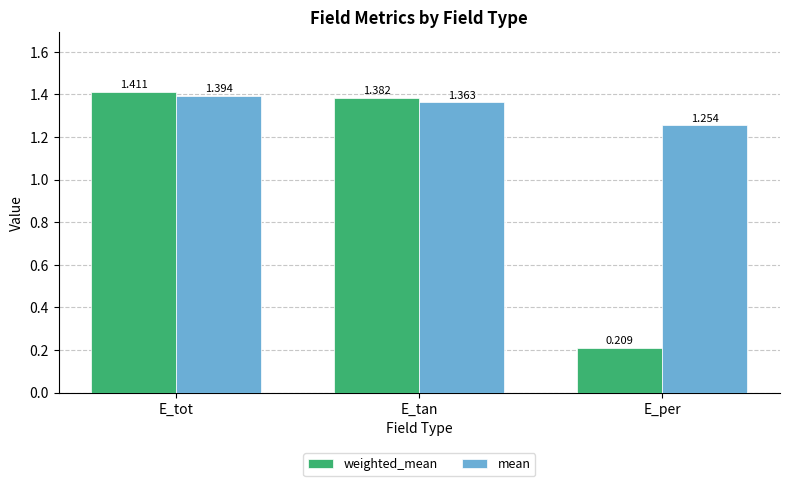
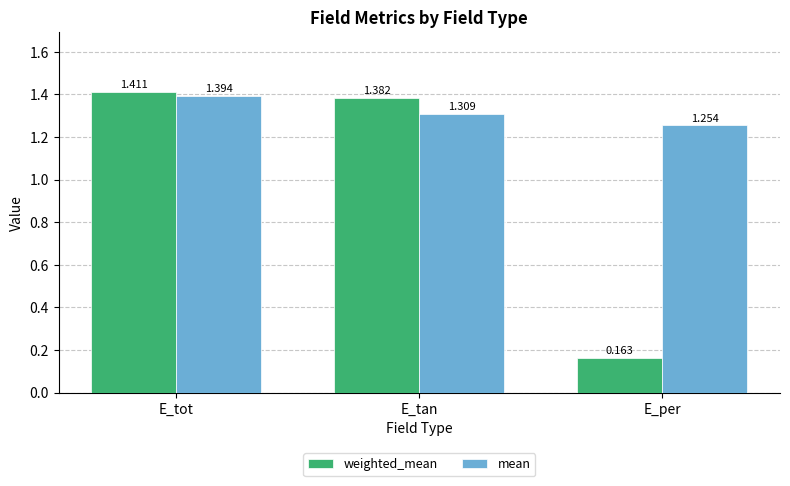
mean, E_tan: 1.363 -> 1.309
weighted_mean, E_per: 0.209 -> 0.163
